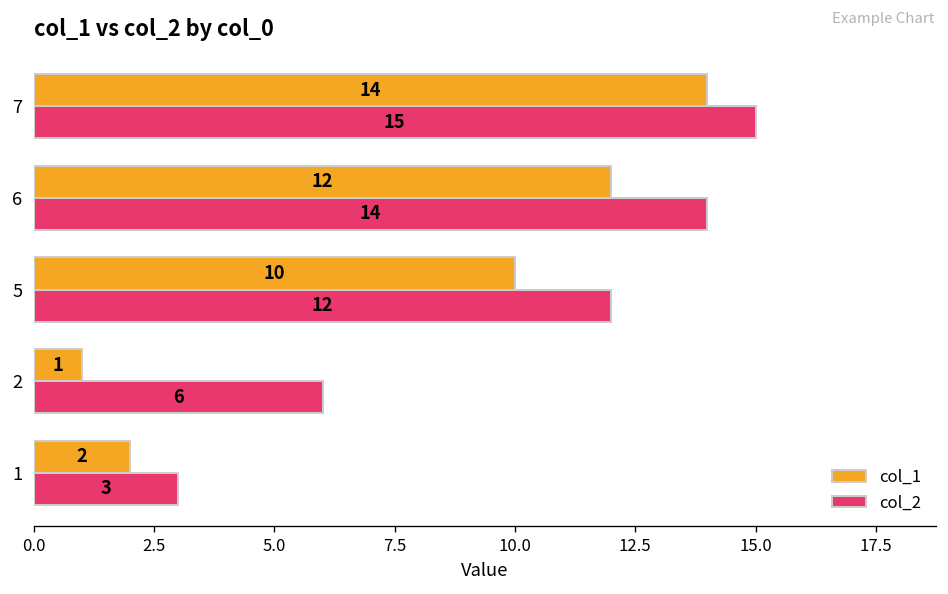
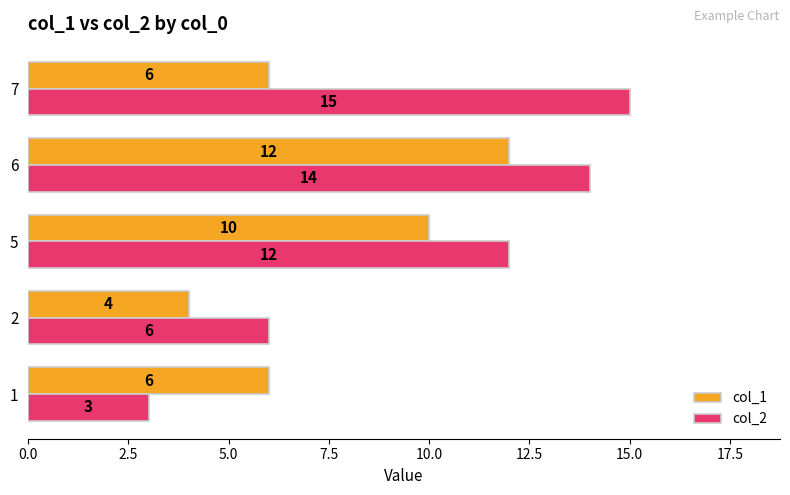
col_1, 7: 14 -> 6
col_1, 2: 1 -> 4
col_1, 1: 2 -> 6
